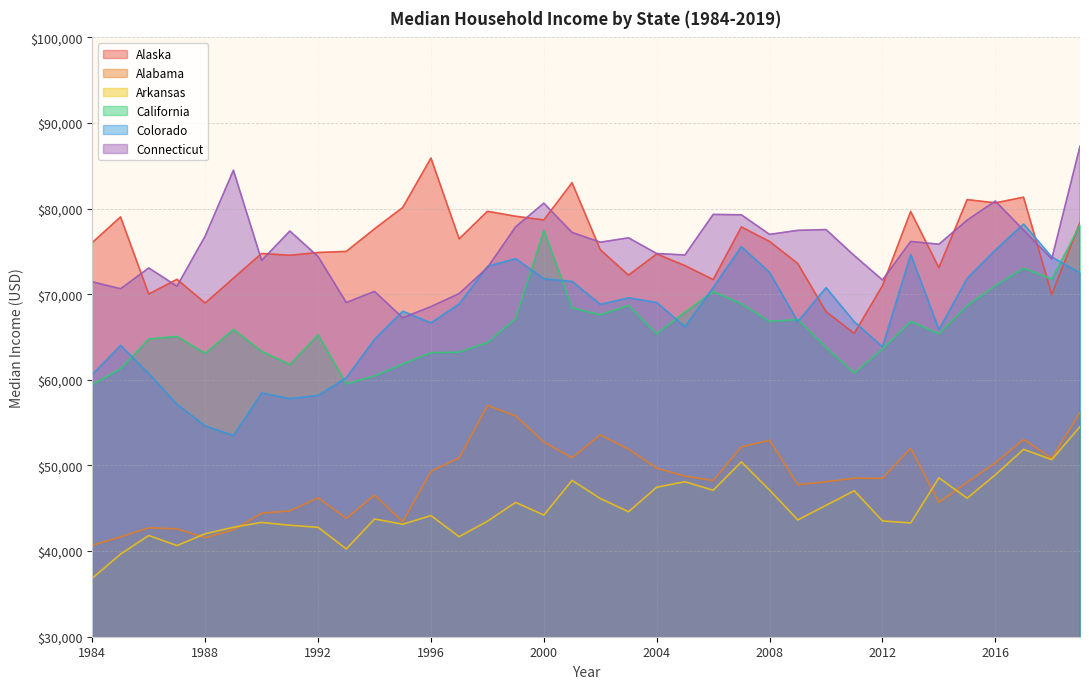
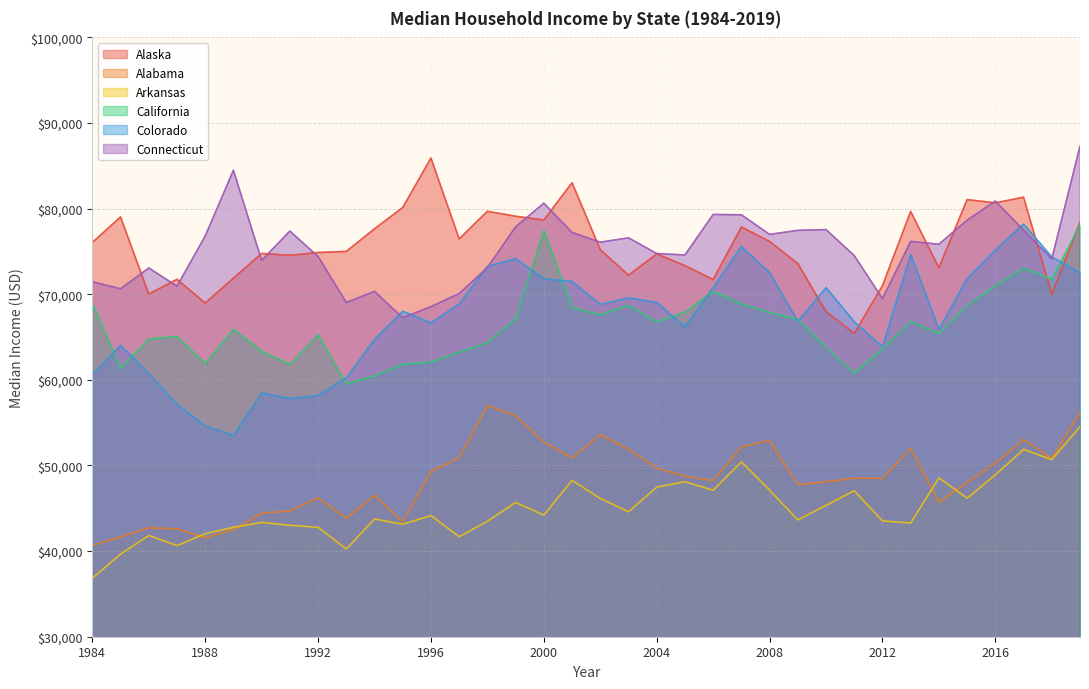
California, 1984: $59,000 -> $69,000
California, 1988: $63,000 -> $62,000
California, 1996: $63,000 -> $62,000
California, 2004: $65,000 -> $67,000
California, 2008: $67,000 -> $68,000
Connecticut, 2012: $72,000 -> $69,000
